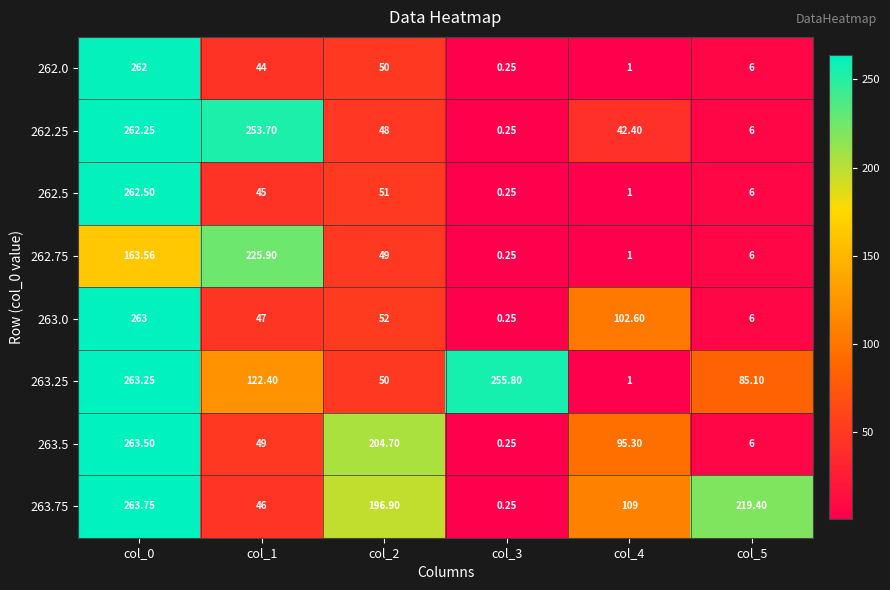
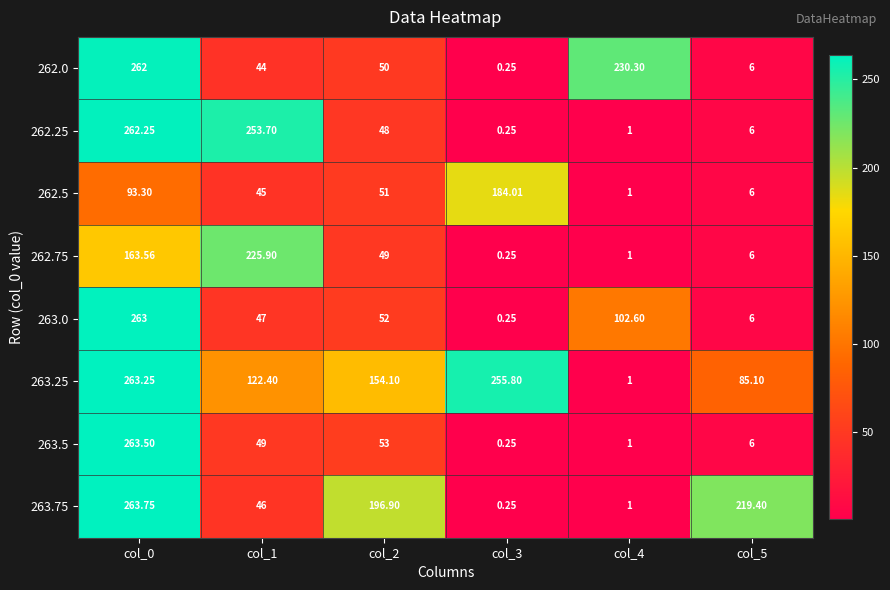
262.0, col_4: 1 -> 230.30
262.25, col_4: 42.40 -> 1
262.5, col_0: 262.50 -> 93.30
262.5, col_3: 0.25 -> 184.01
263.25, col_2: 50 -> 154.10
263.5, col_2: 204.70 -> 53
263.5, col_4: 95.30 -> 1
263.75, col_4: 109 -> 1
